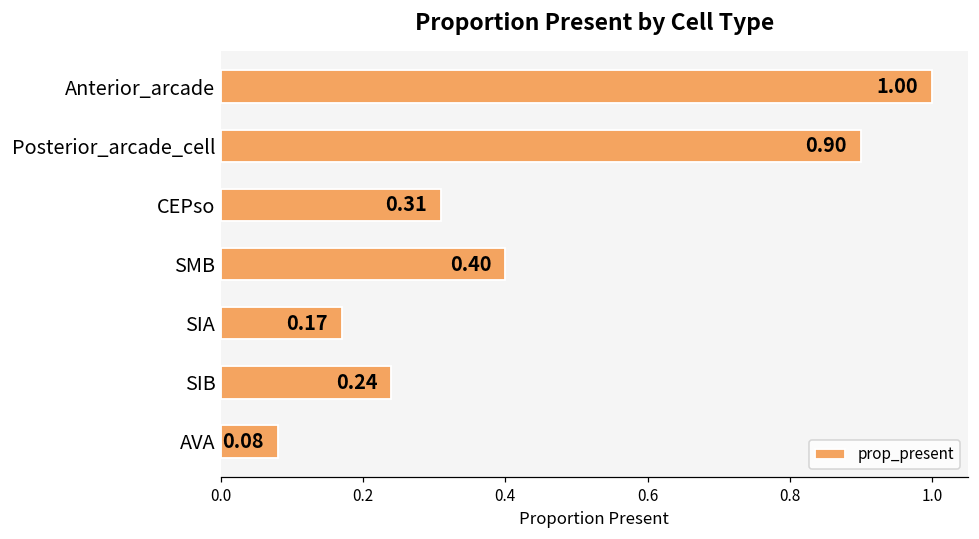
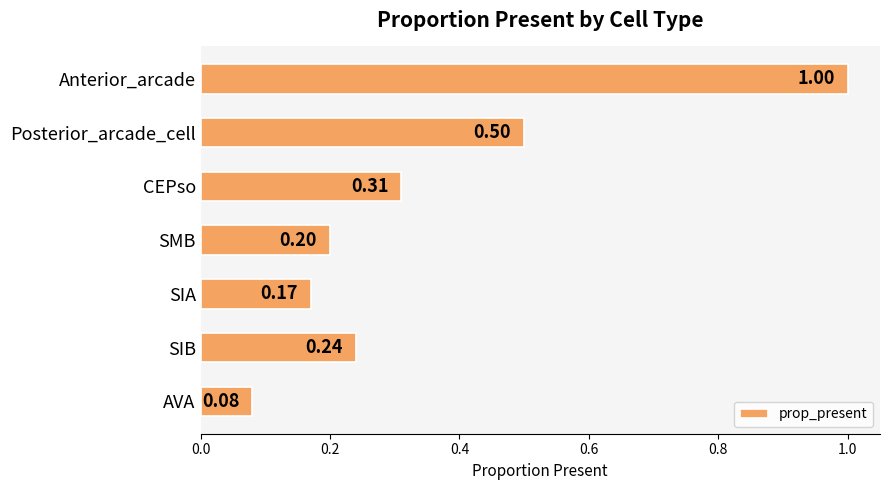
Posterior_arcade_cell: 0.90 -> 0.50
SMB: 0.40 -> 0.20
